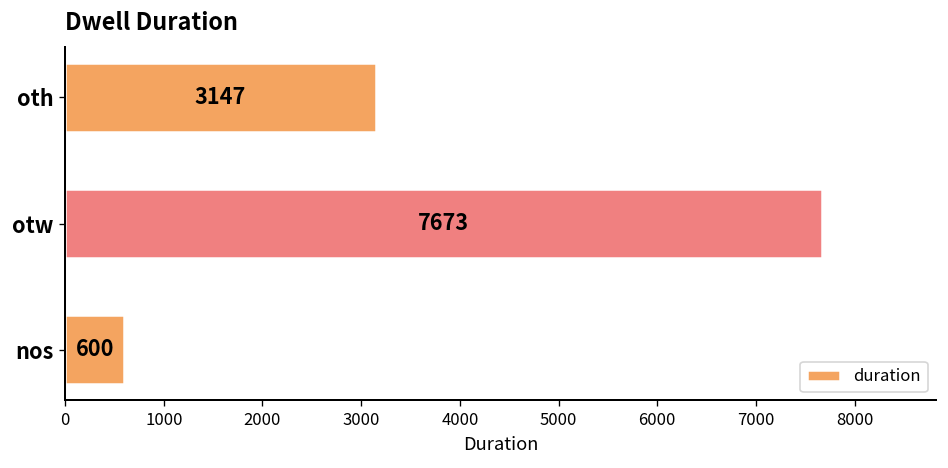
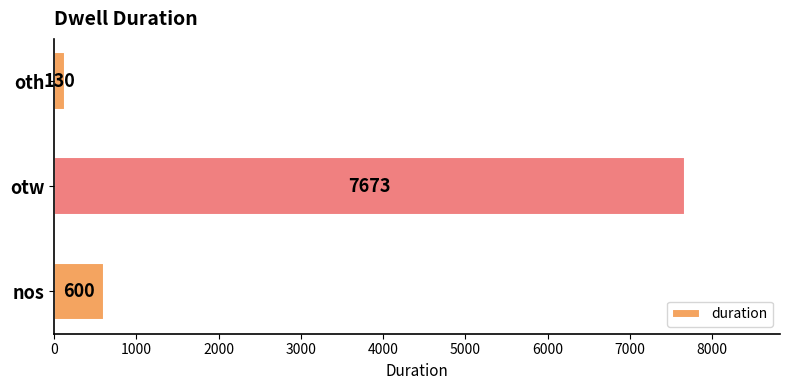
oth: 3147 -> 130
